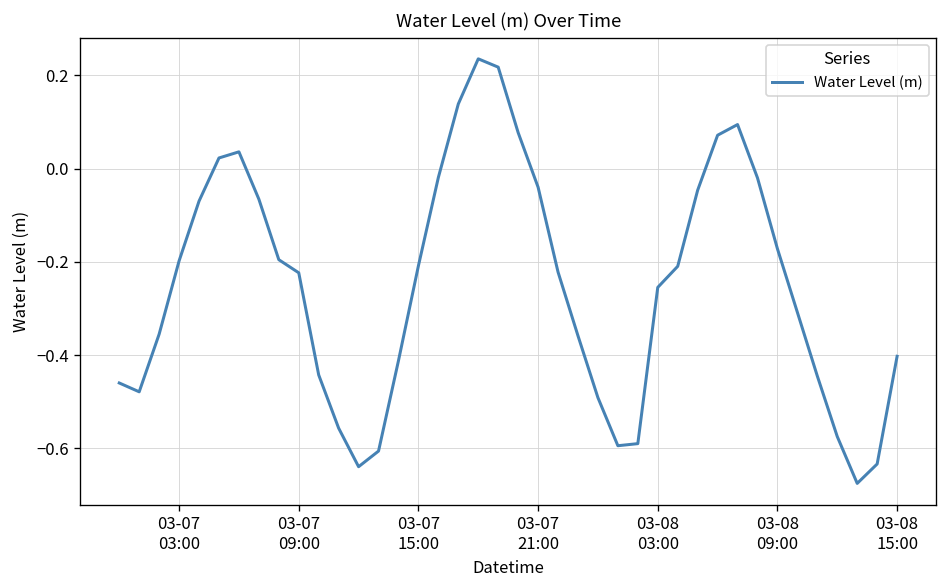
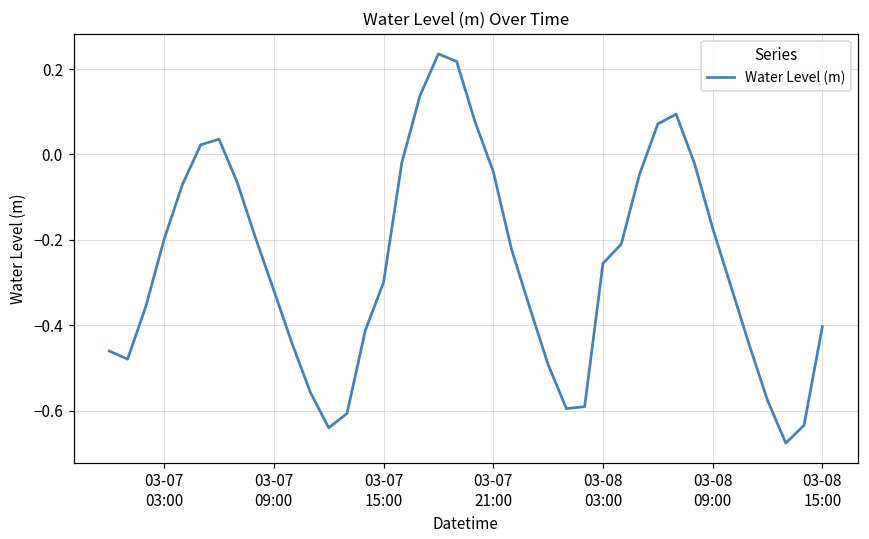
03-07 09:00: -0.22 -> -0.32
03-07 15:00: -0.21 -> -0.30
